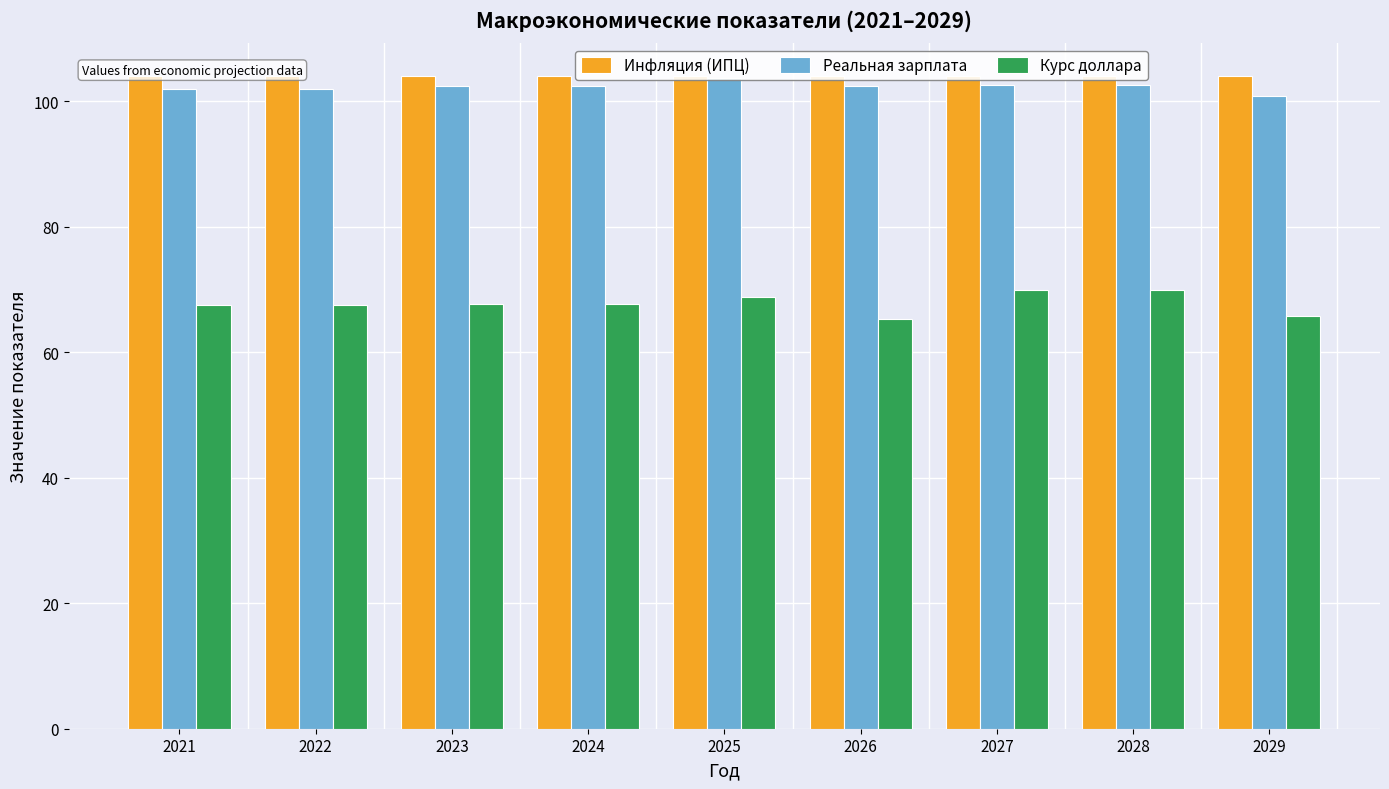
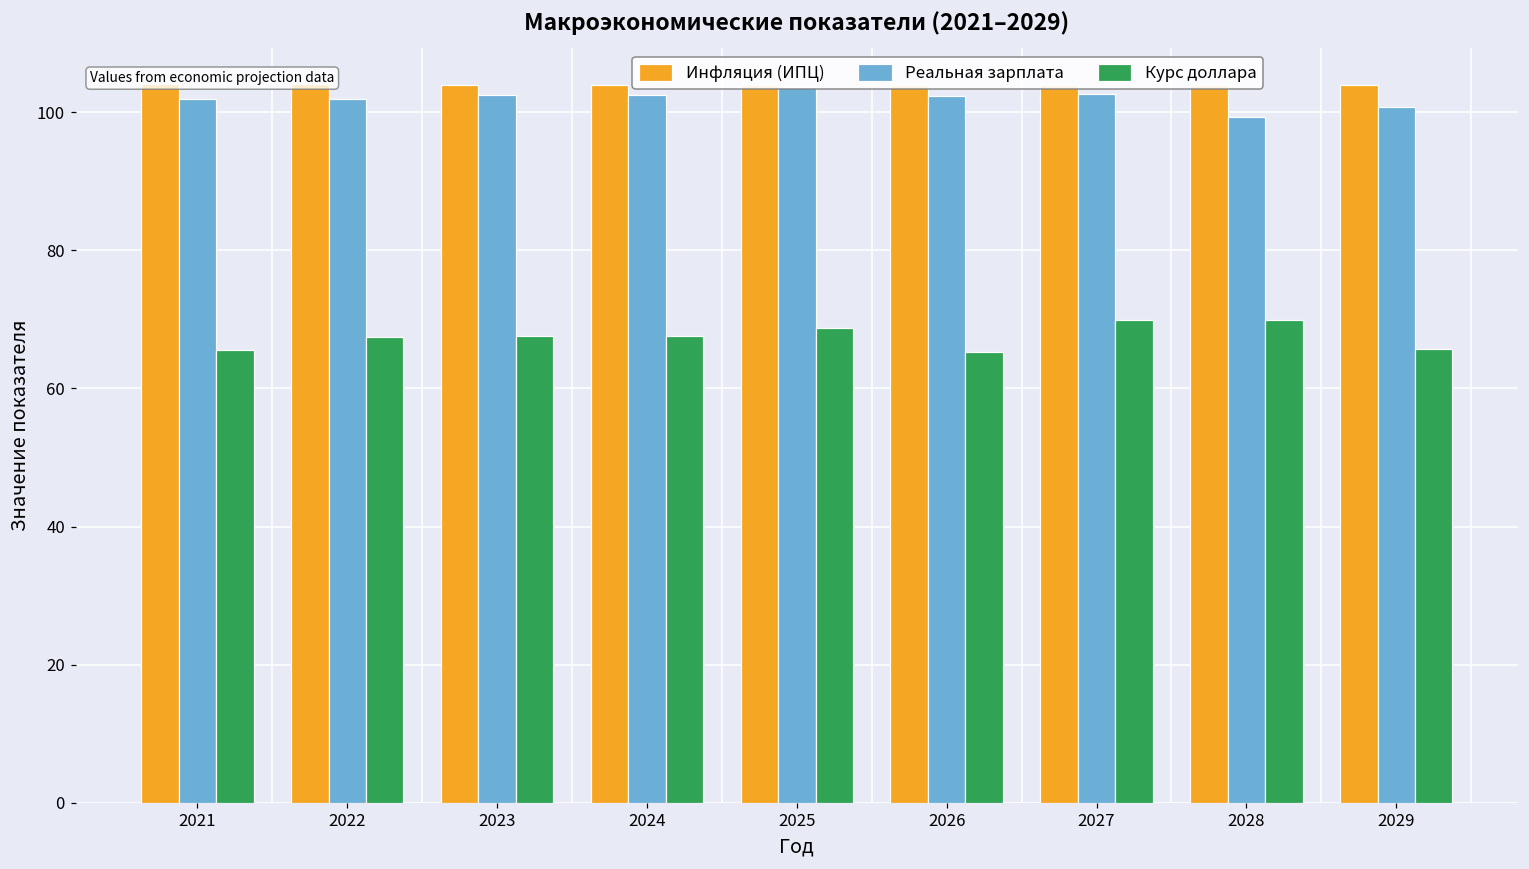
Курс доллара, 2021: 67 -> 66
Реальная зарплата, 2028: 103 -> 99
